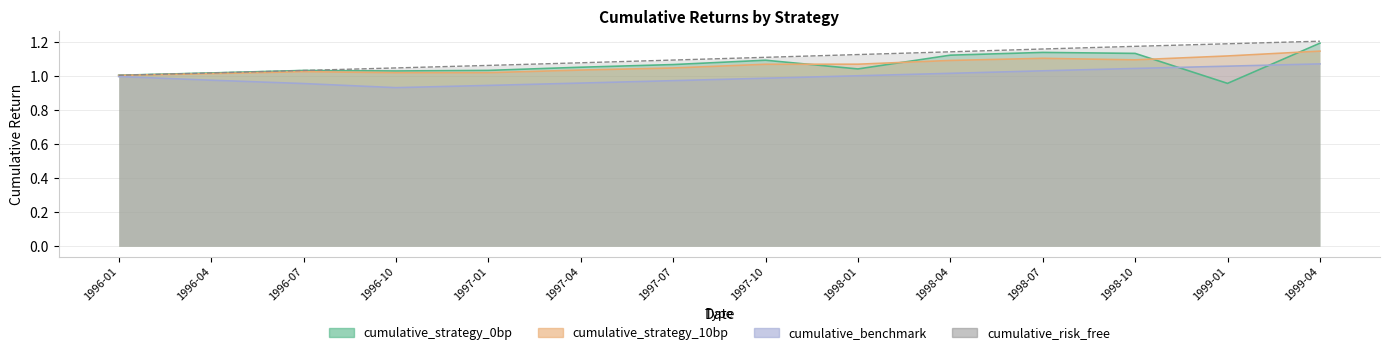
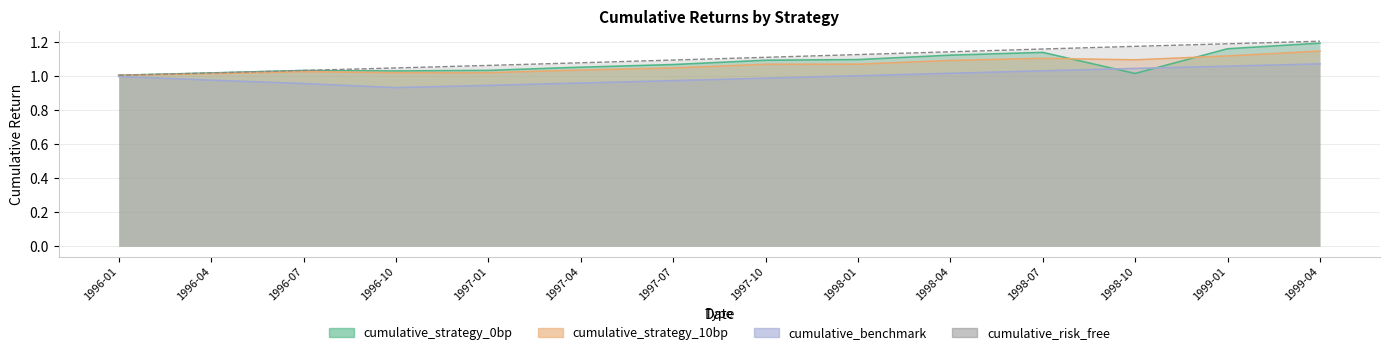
cumulative_strategy_0bp, 1998-01: 1.04 -> 1.10
cumulative_strategy_0bp, 1998-10: 1.13 -> 1.01
cumulative_strategy_0bp, 1999-01: 0.96 -> 1.16
